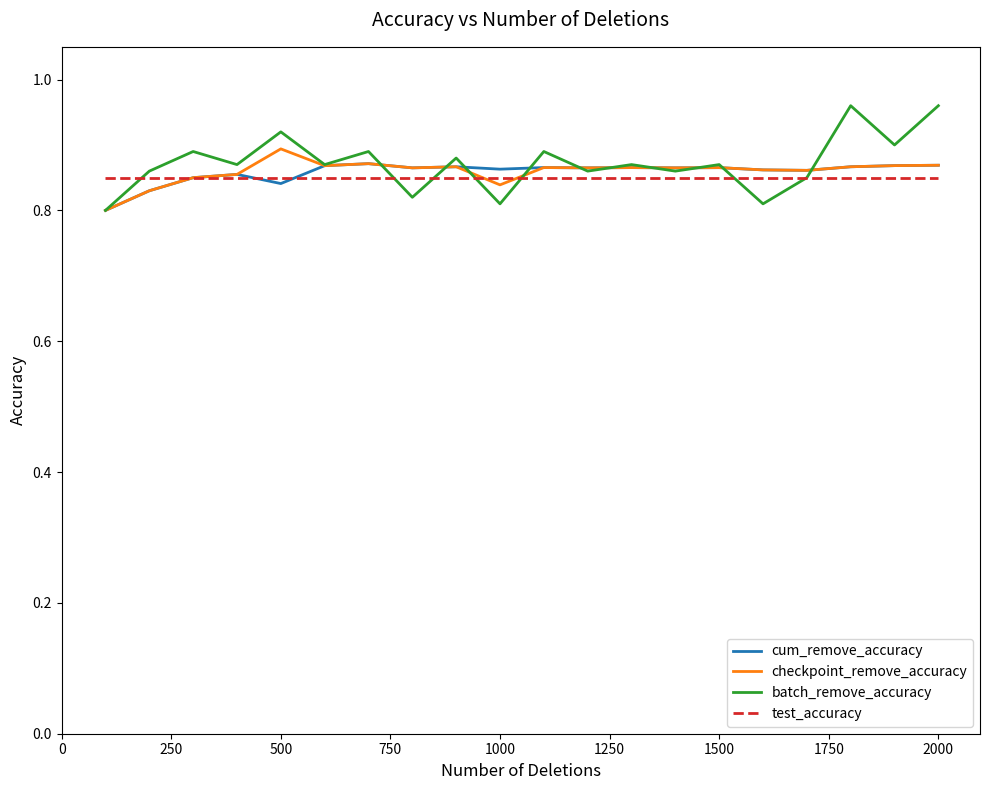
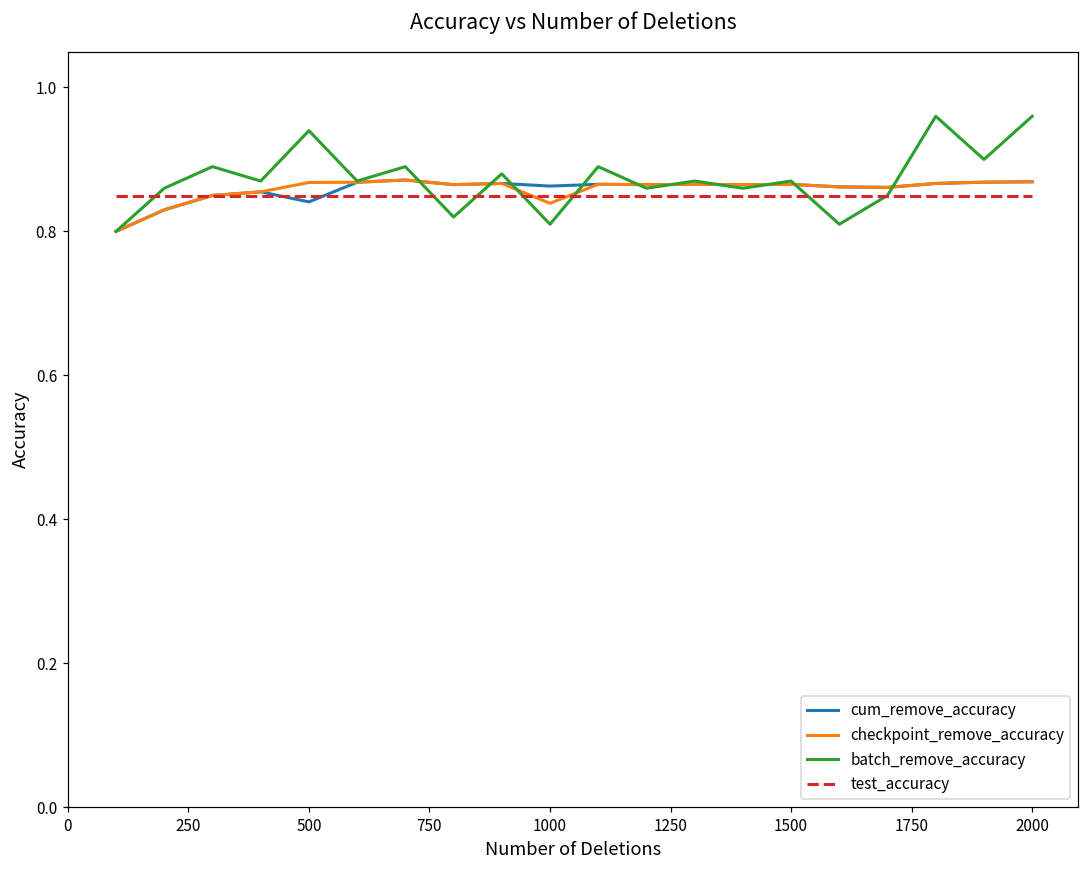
checkpoint_remove_accuracy, 500: 0.89 -> 0.87
batch_remove_accuracy, 500: 0.92 -> 0.94
